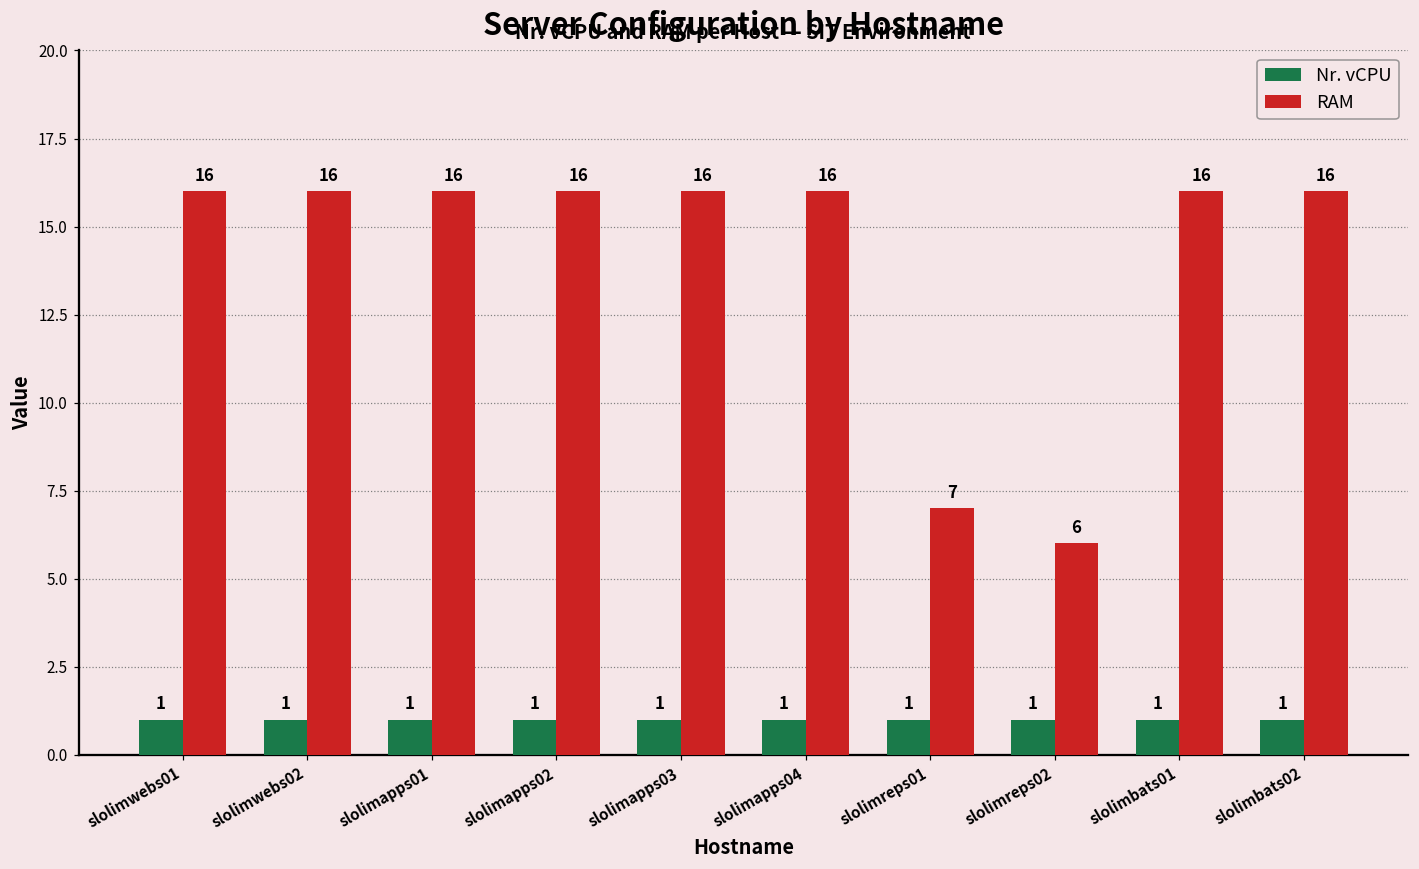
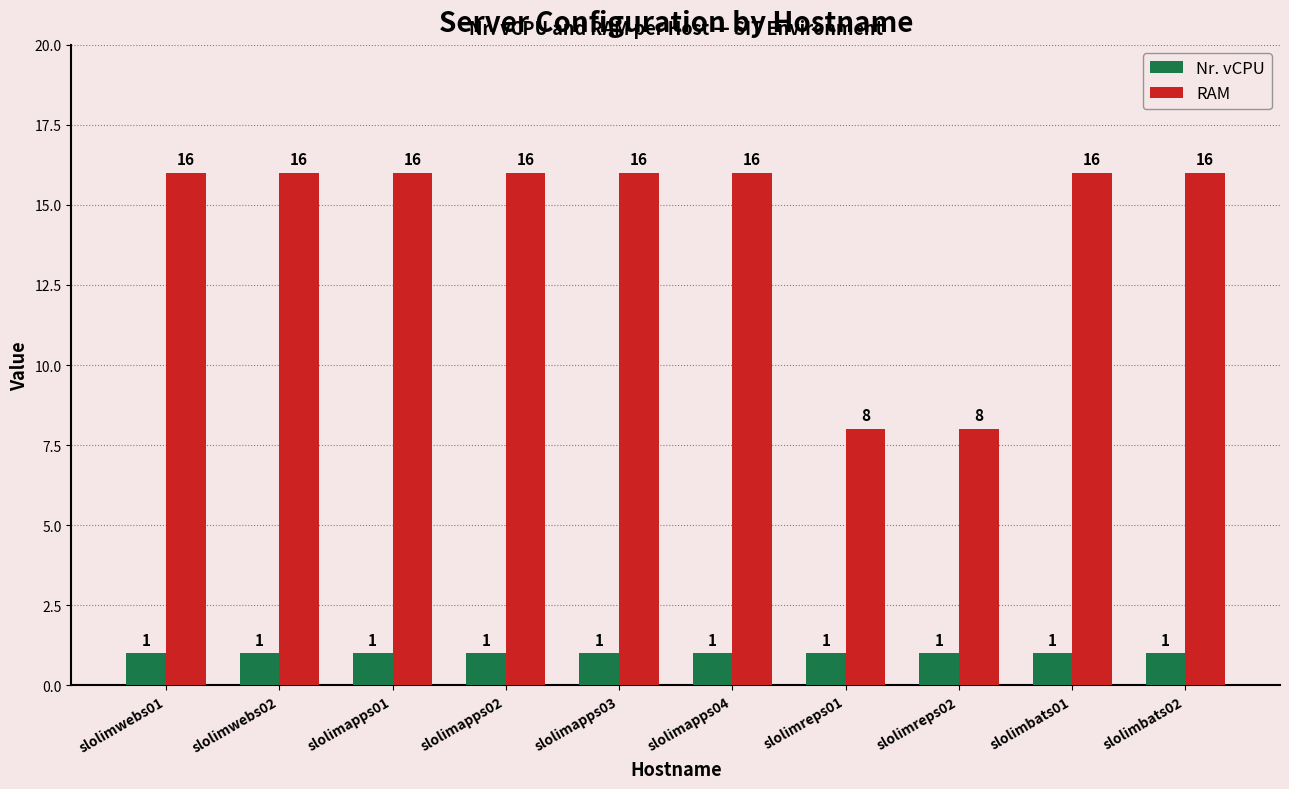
RAM, slolimreps01: 7 -> 8
RAM, slolimreps02: 6 -> 8
